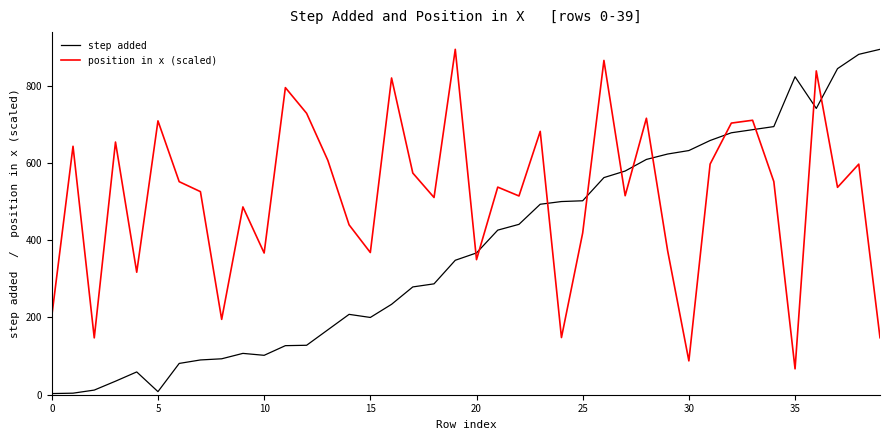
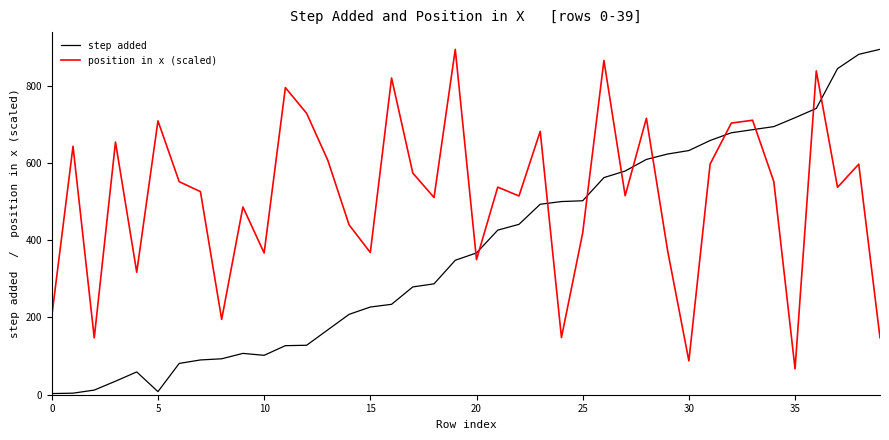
step added, 15: 200 -> 230
step added, 35: 820 -> 720
